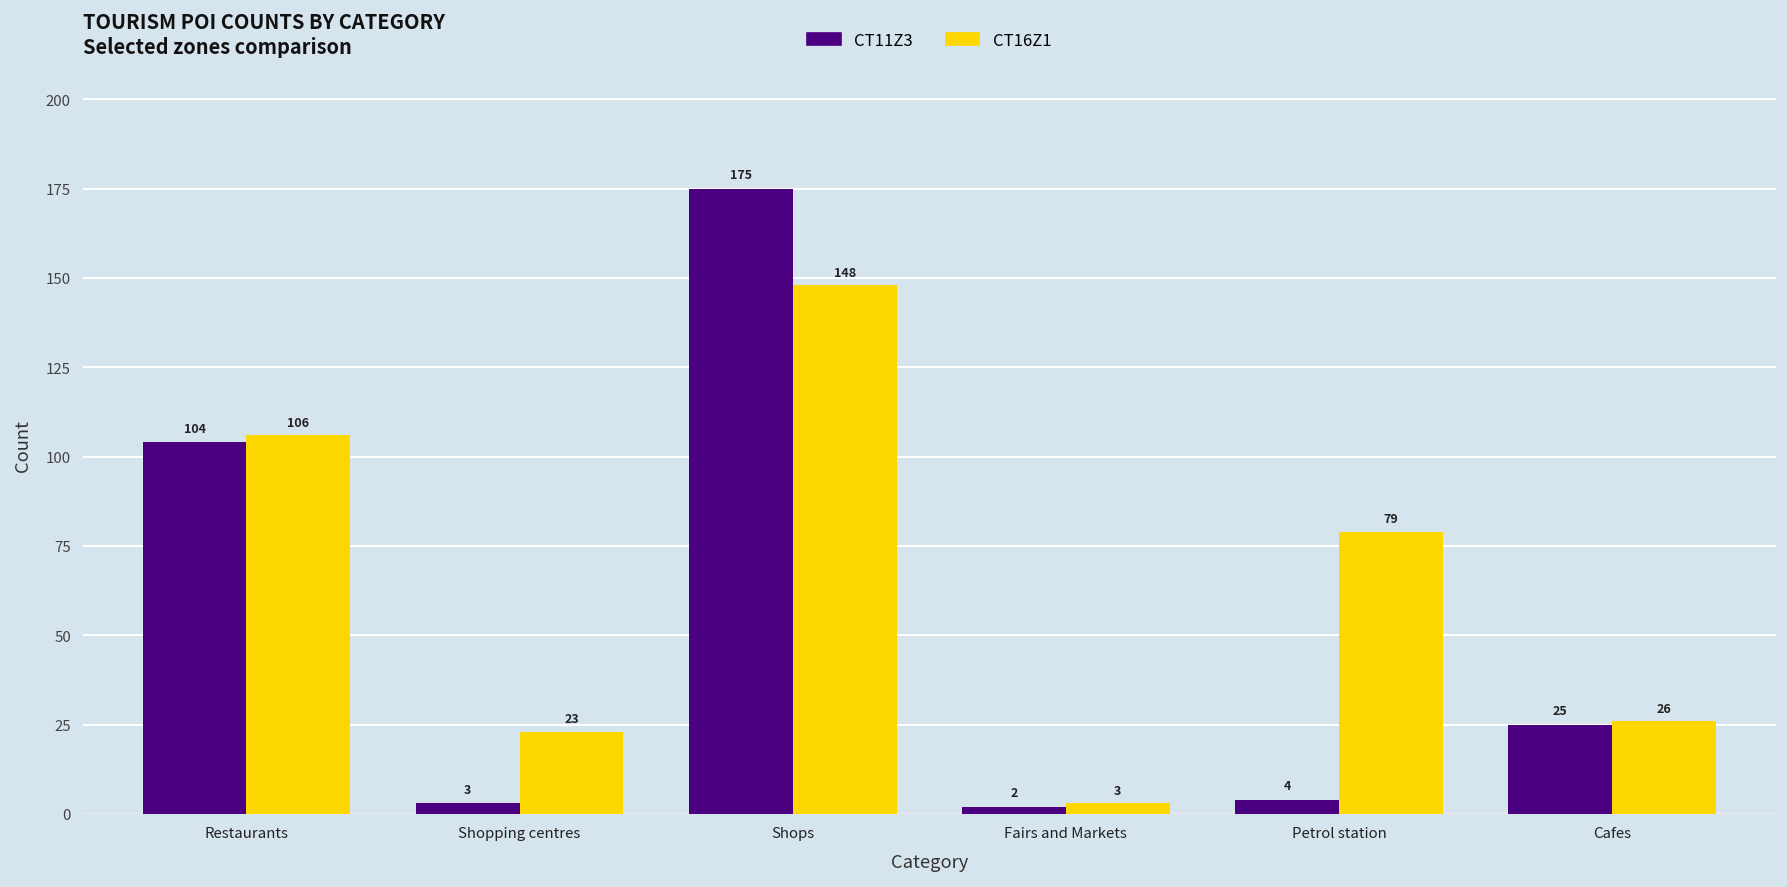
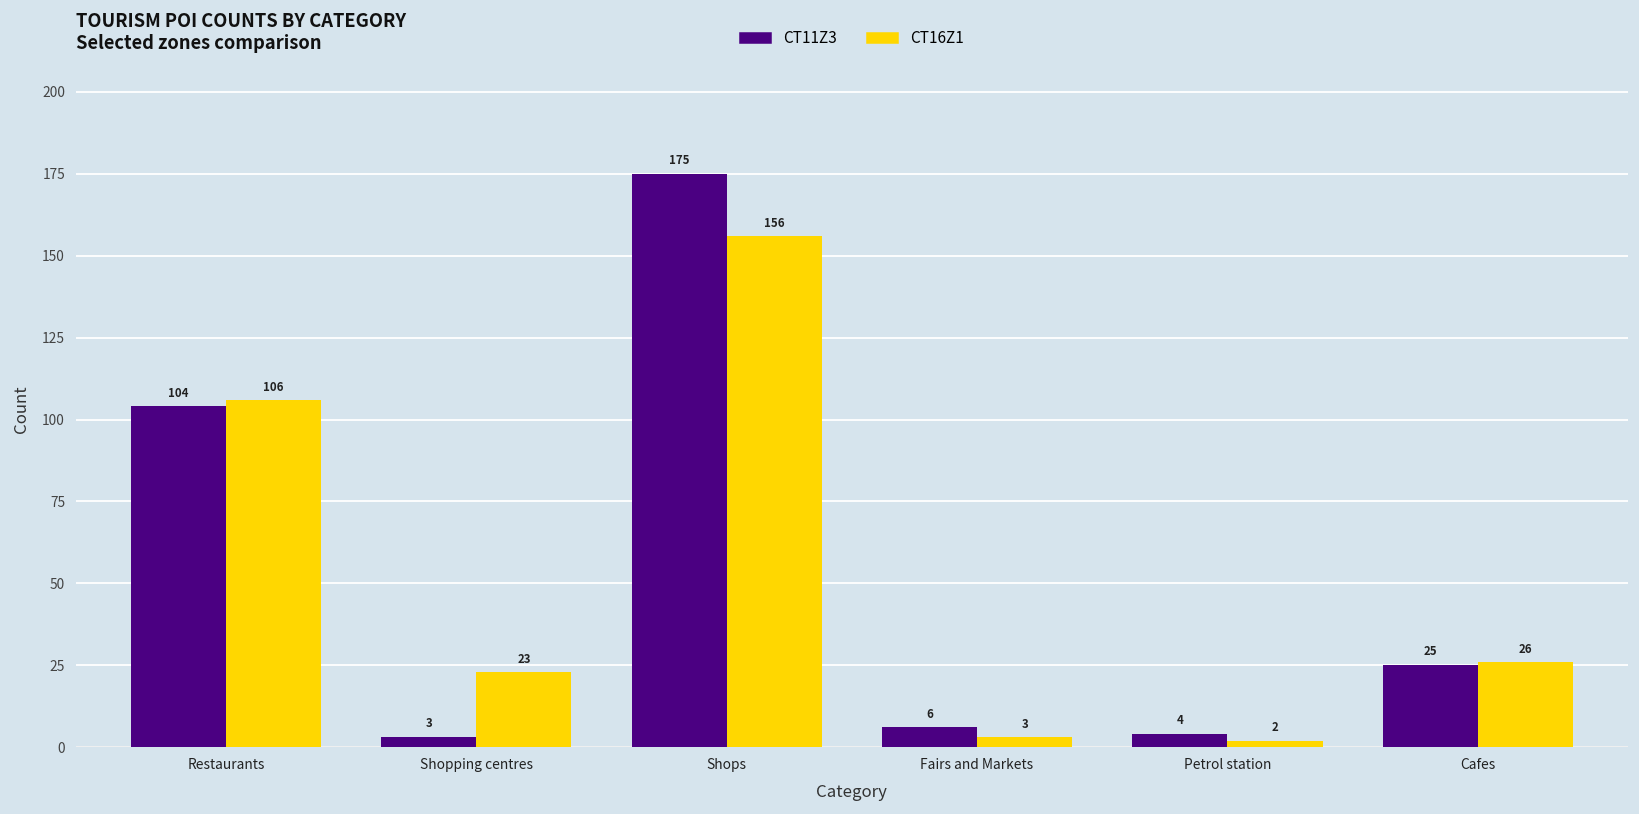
CT16Z1, Shops: 148 -> 156
CT11Z3, Fairs and Markets: 2 -> 6
CT16Z1, Petrol station: 79 -> 2
